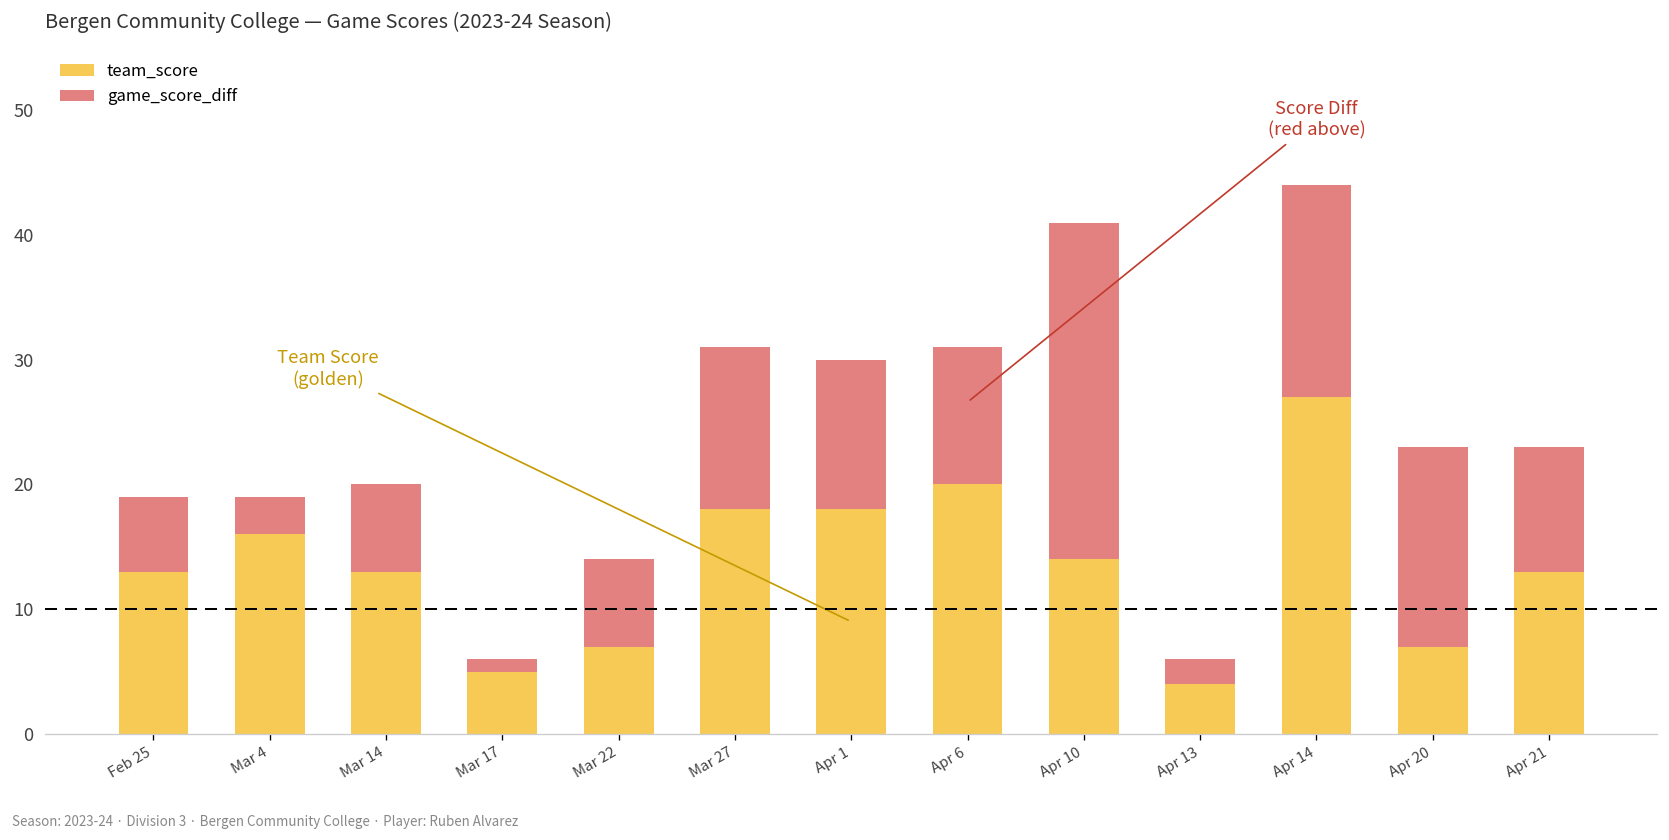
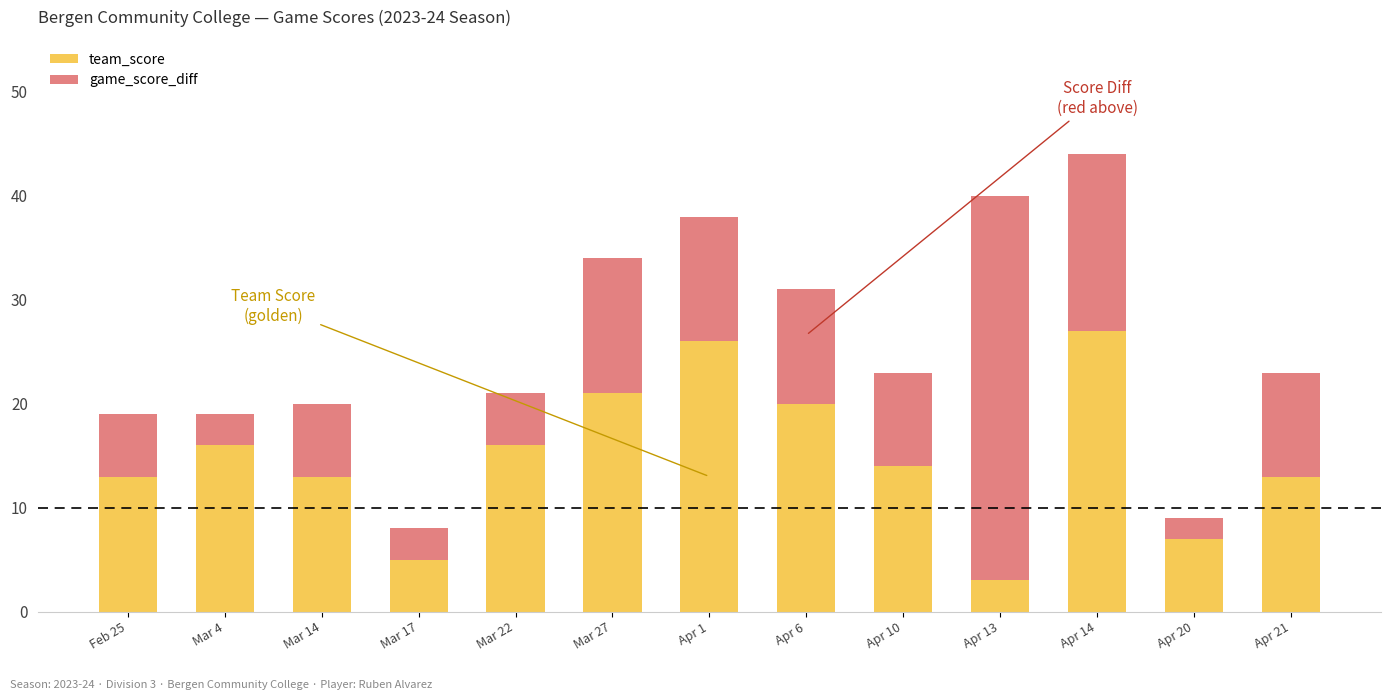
game_score_diff, Mar 17: 1 -> 3
team_score, Mar 22: 7 -> 16
game_score_diff, Mar 22: 7 -> 5
team_score, Mar 27: 18 -> 21
team_score, Apr 1: 18 -> 26
game_score_diff, Apr 10: 27 -> 9
team_score, Apr 13: 4 -> 3
game_score_diff, Apr 13: 2 -> 37
game_score_diff, Apr 20: 16 -> 2
